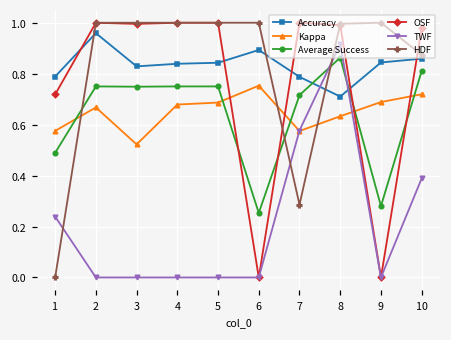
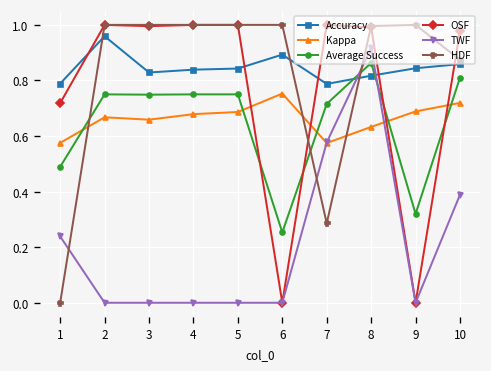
Kappa, 3: 0.52 -> 0.66
Accuracy, 8: 0.71 -> 0.82
Average Success, 9: 0.28 -> 0.32
